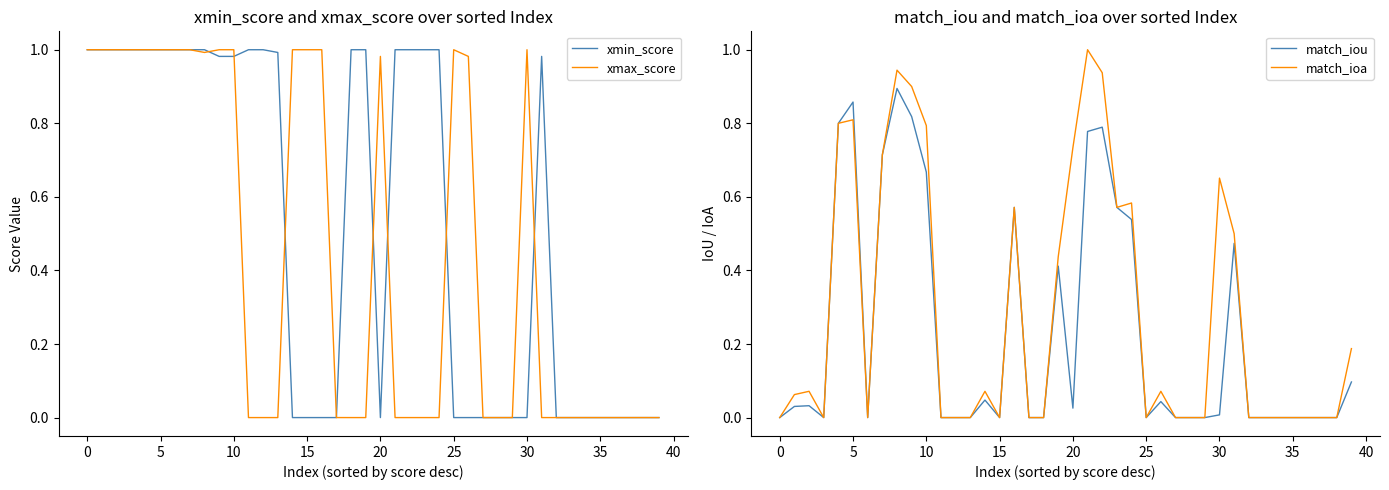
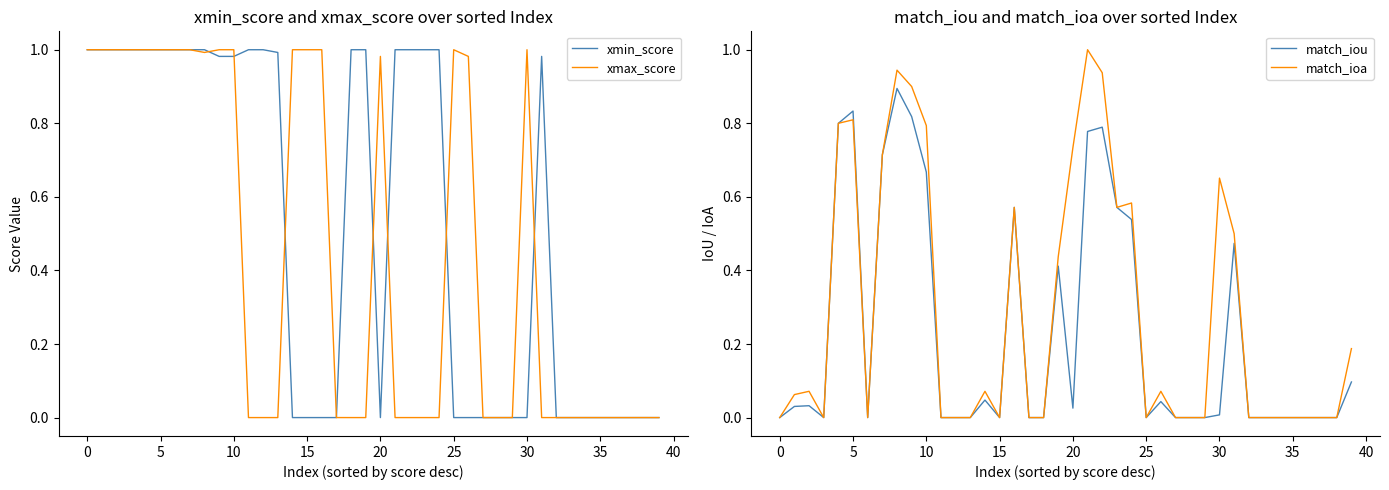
match_iou and match_ioa over sorted Index, match_iou, 5: 0.86 -> 0.83
